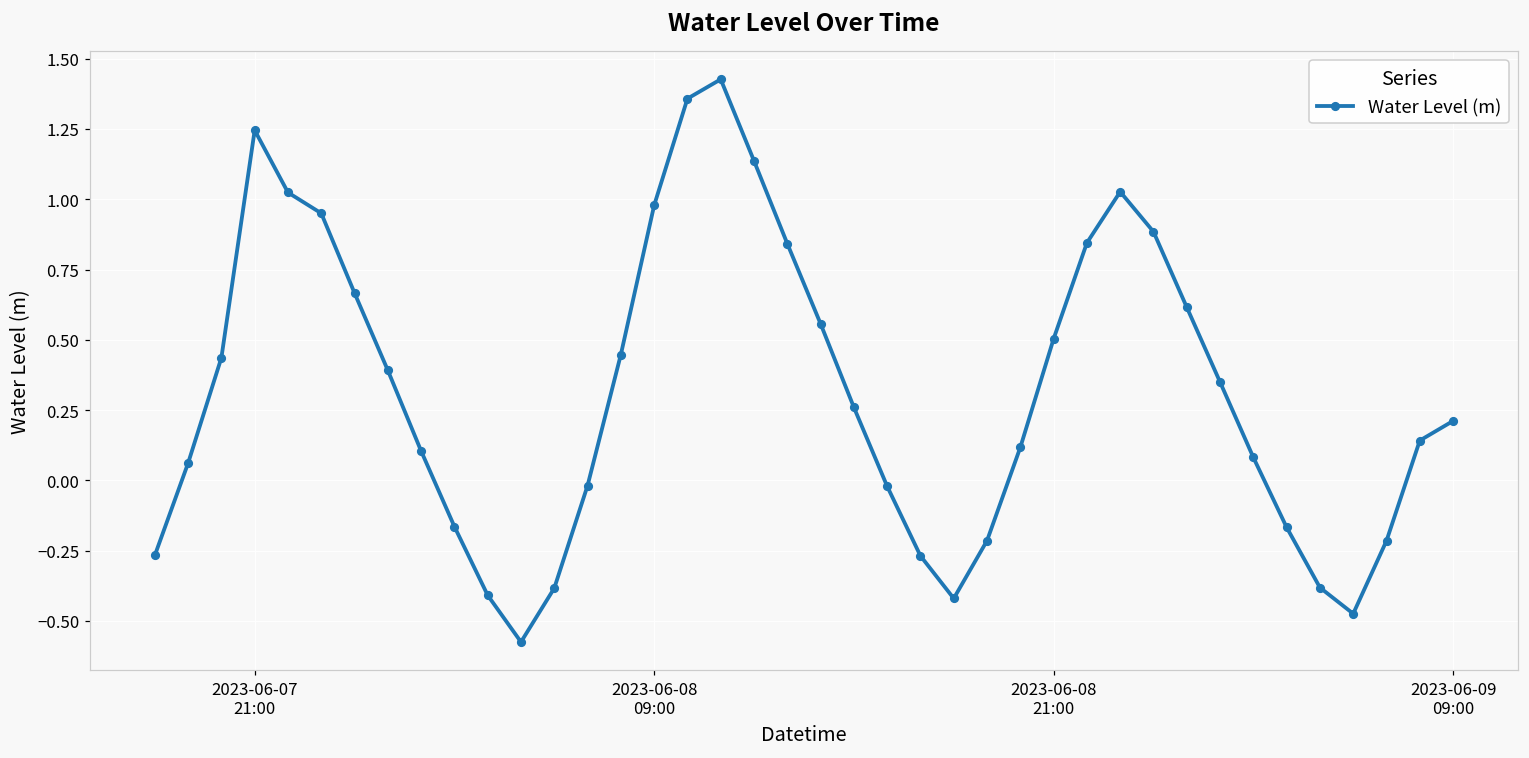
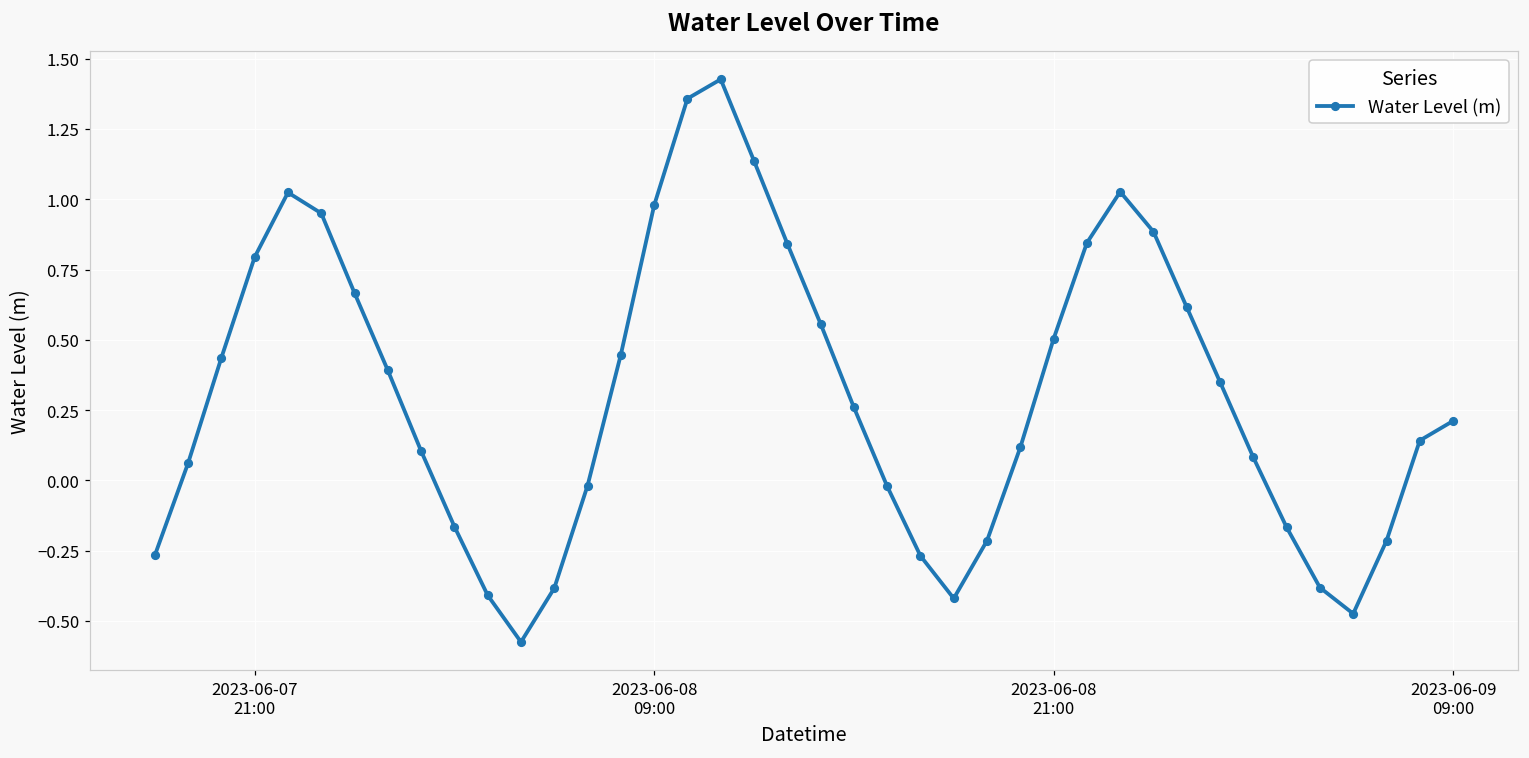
2023-06-07 21:00: 1.25 -> 0.79
